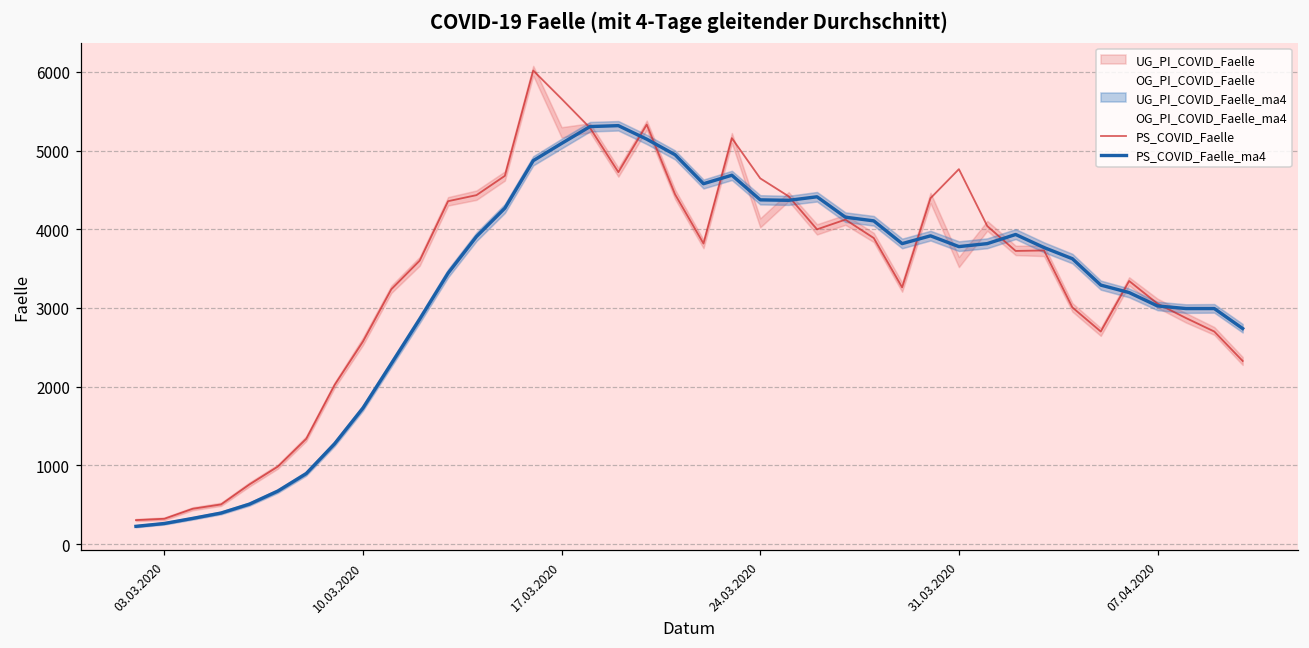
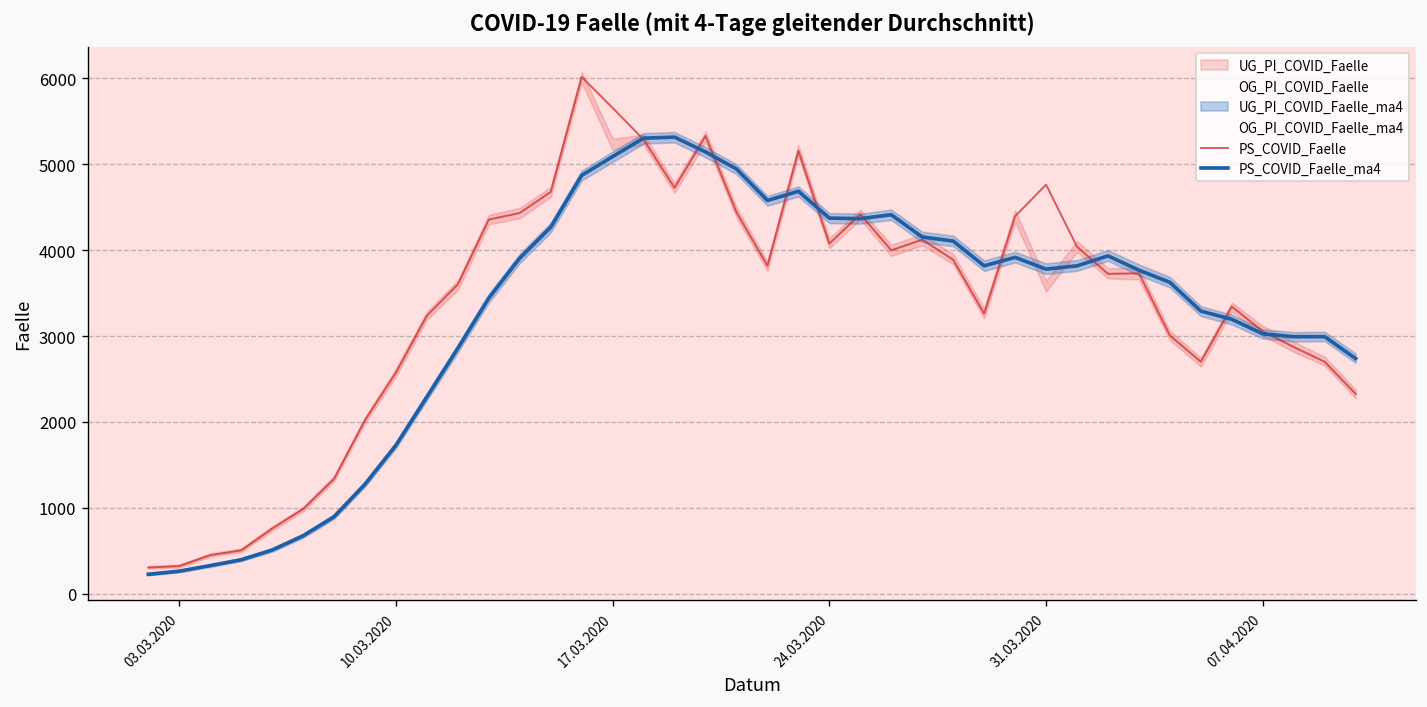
PS_COVID_Faelle, 24.03.2020: 4600 -> 4100
